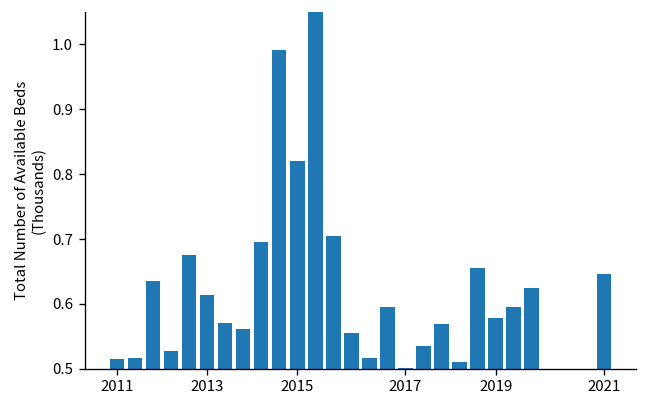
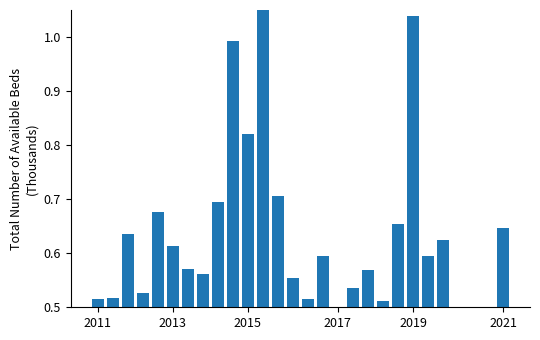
2019: 0.58 -> 1.04
